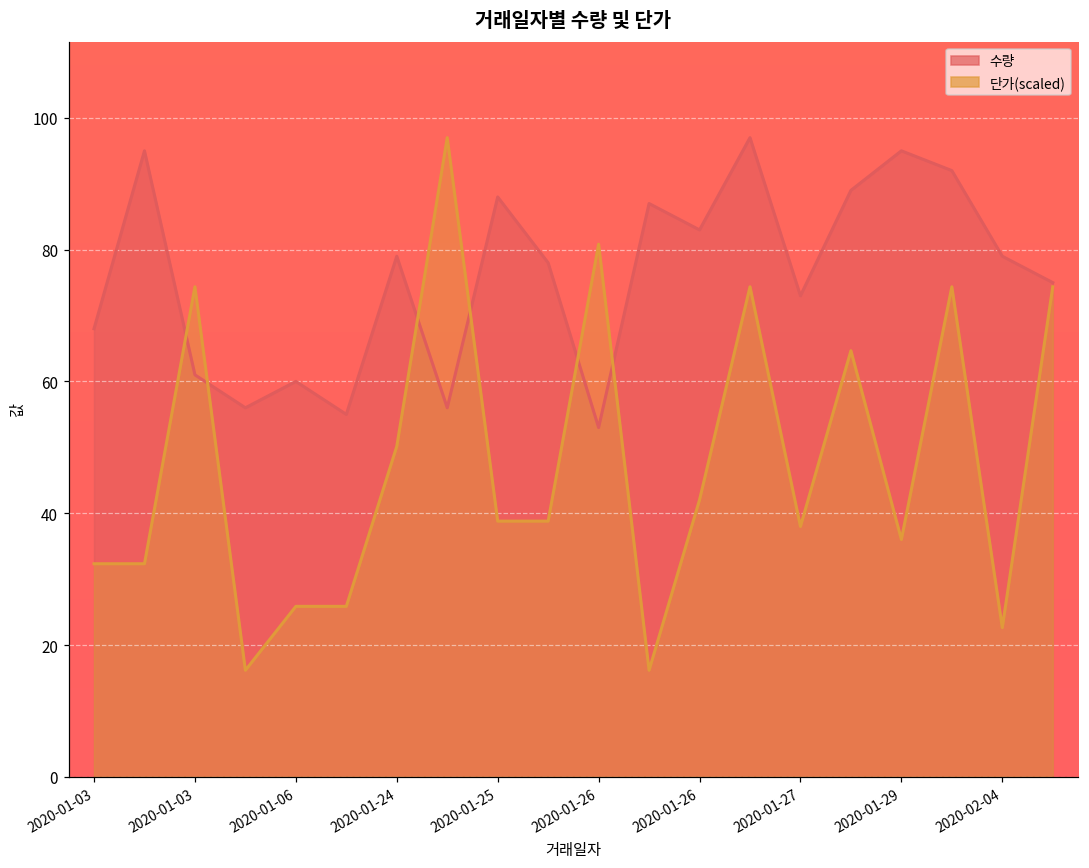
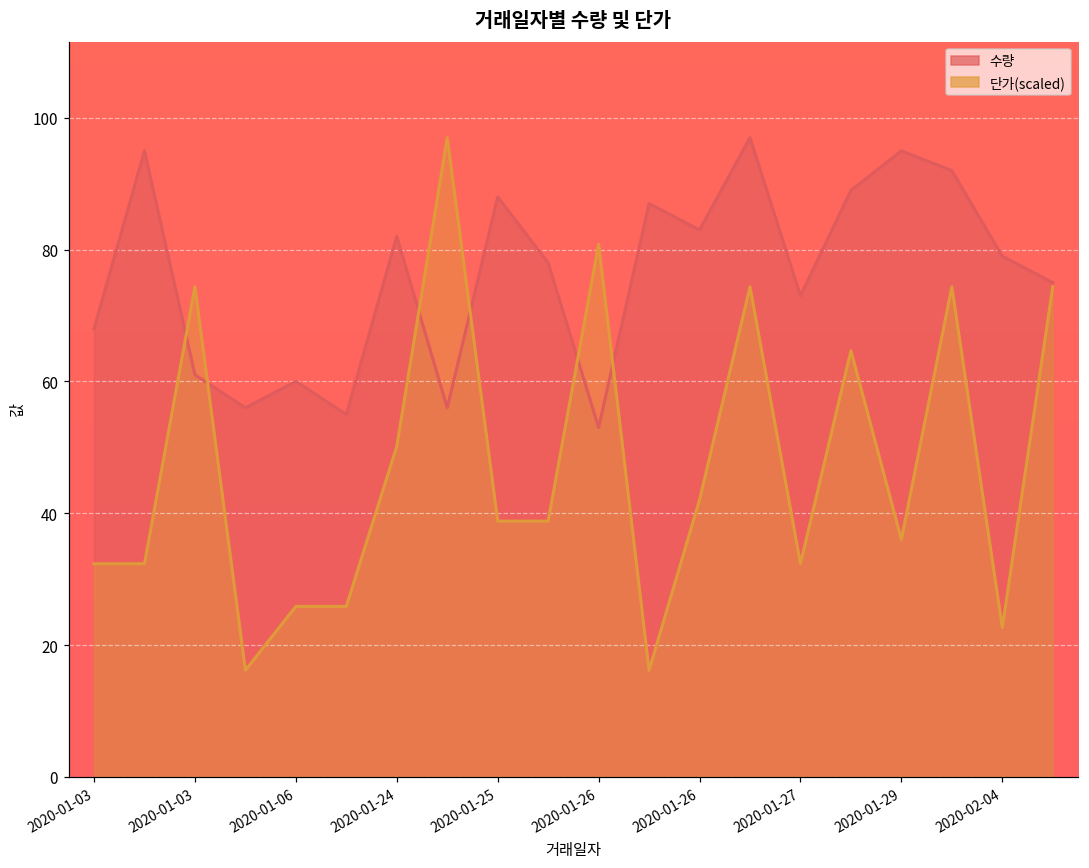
수량, 2020-01-24: 79 -> 82
단가(scaled), 2020-01-27: 38 -> 32
